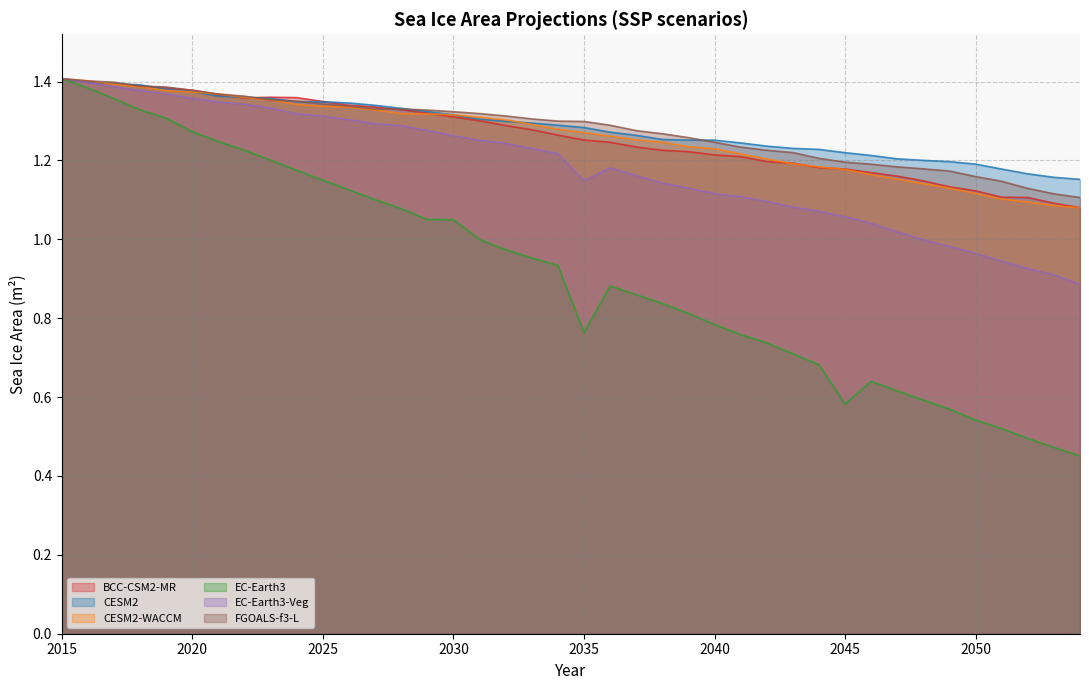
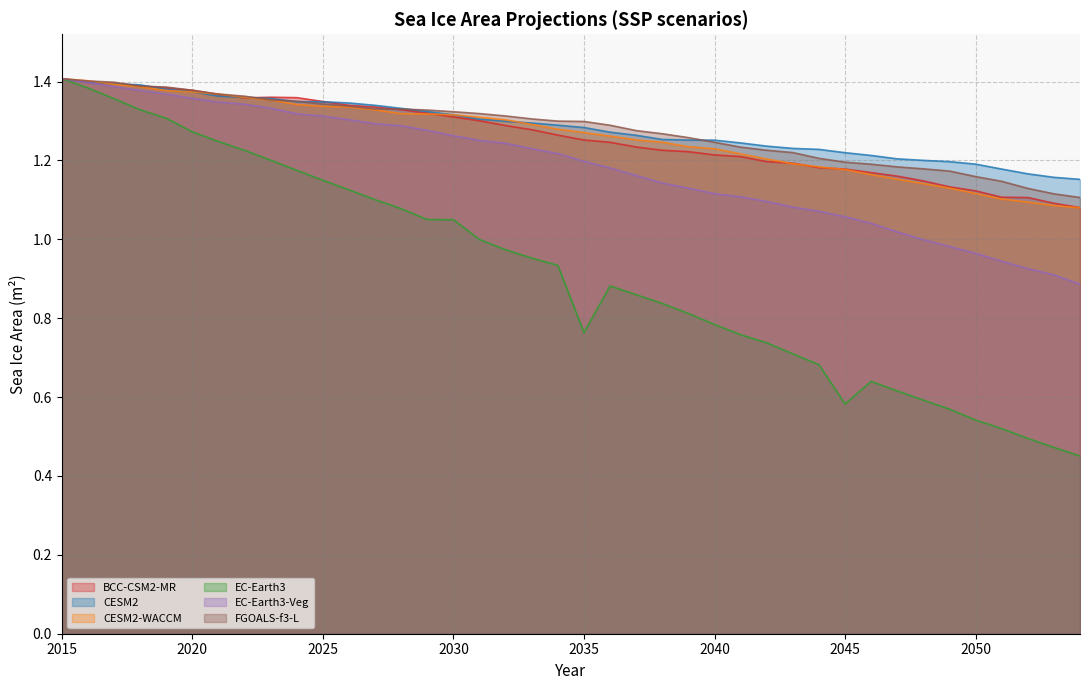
EC-Earth3-Veg, 2035: 1.15 -> 1.20
